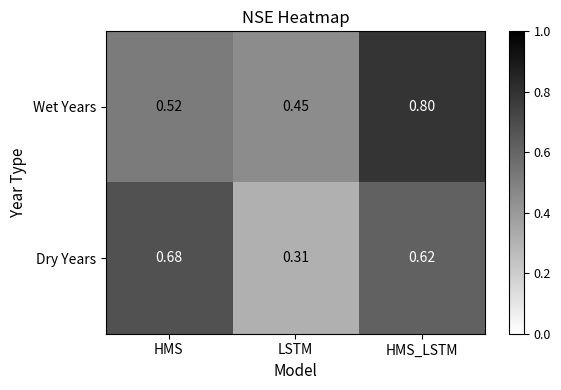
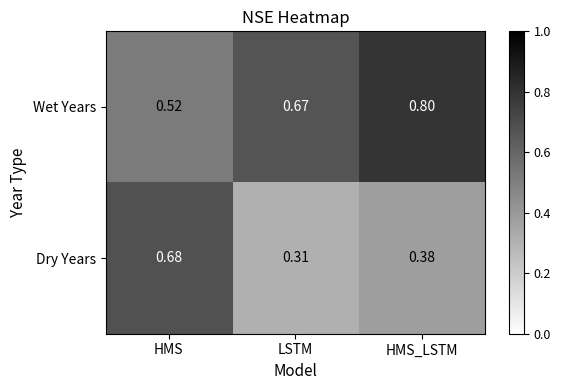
Wet Years, LSTM: 0.45 -> 0.67
Dry Years, HMS_LSTM: 0.62 -> 0.38
